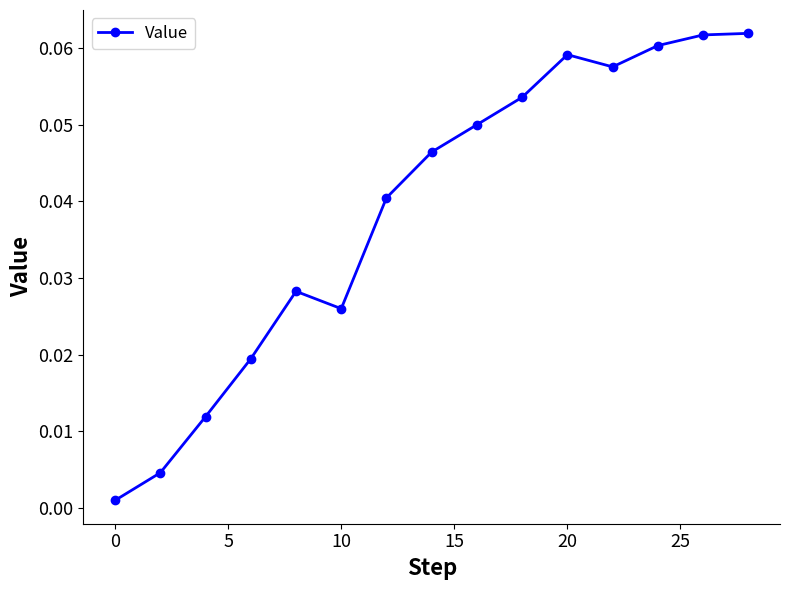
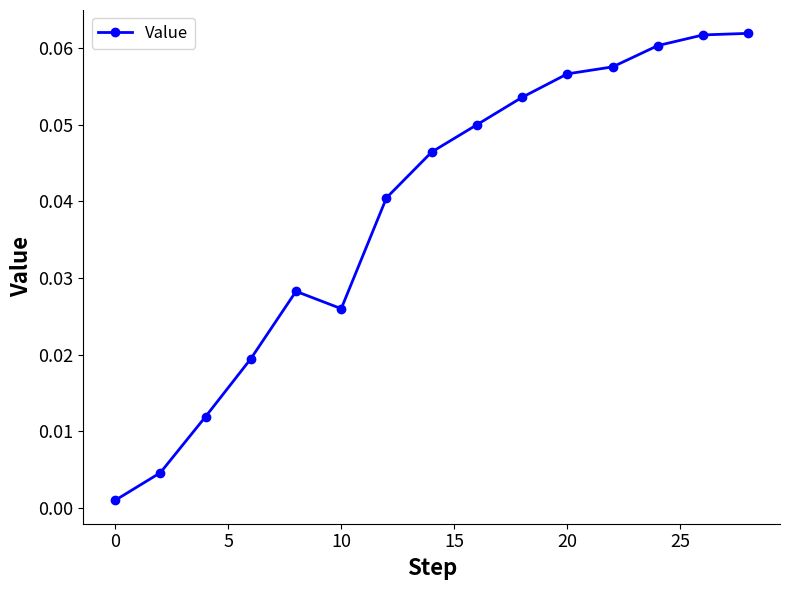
20: 0.059 -> 0.057
